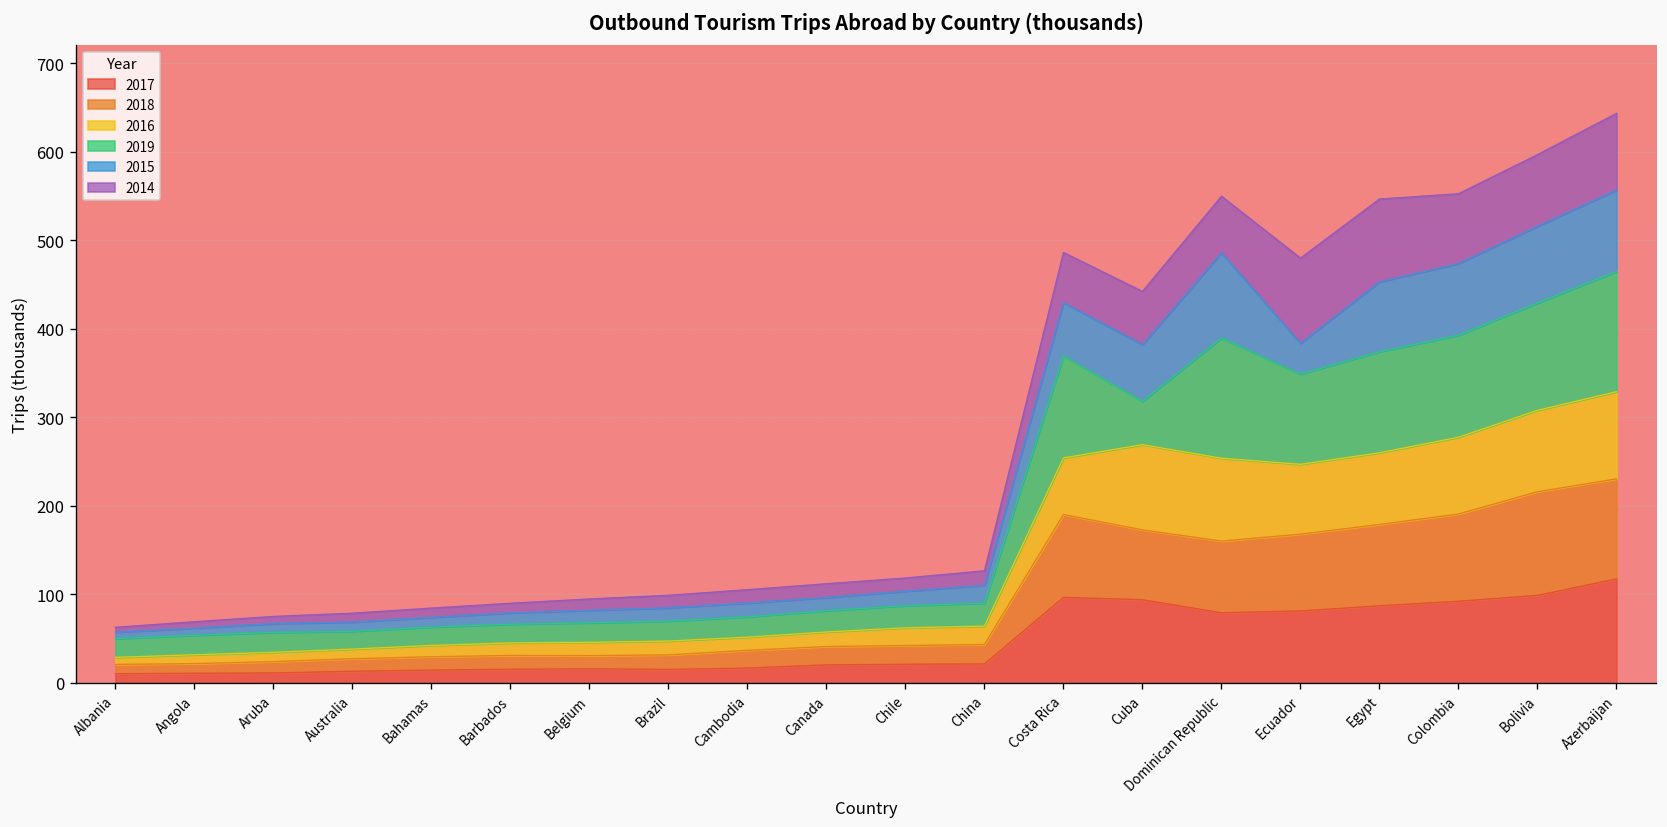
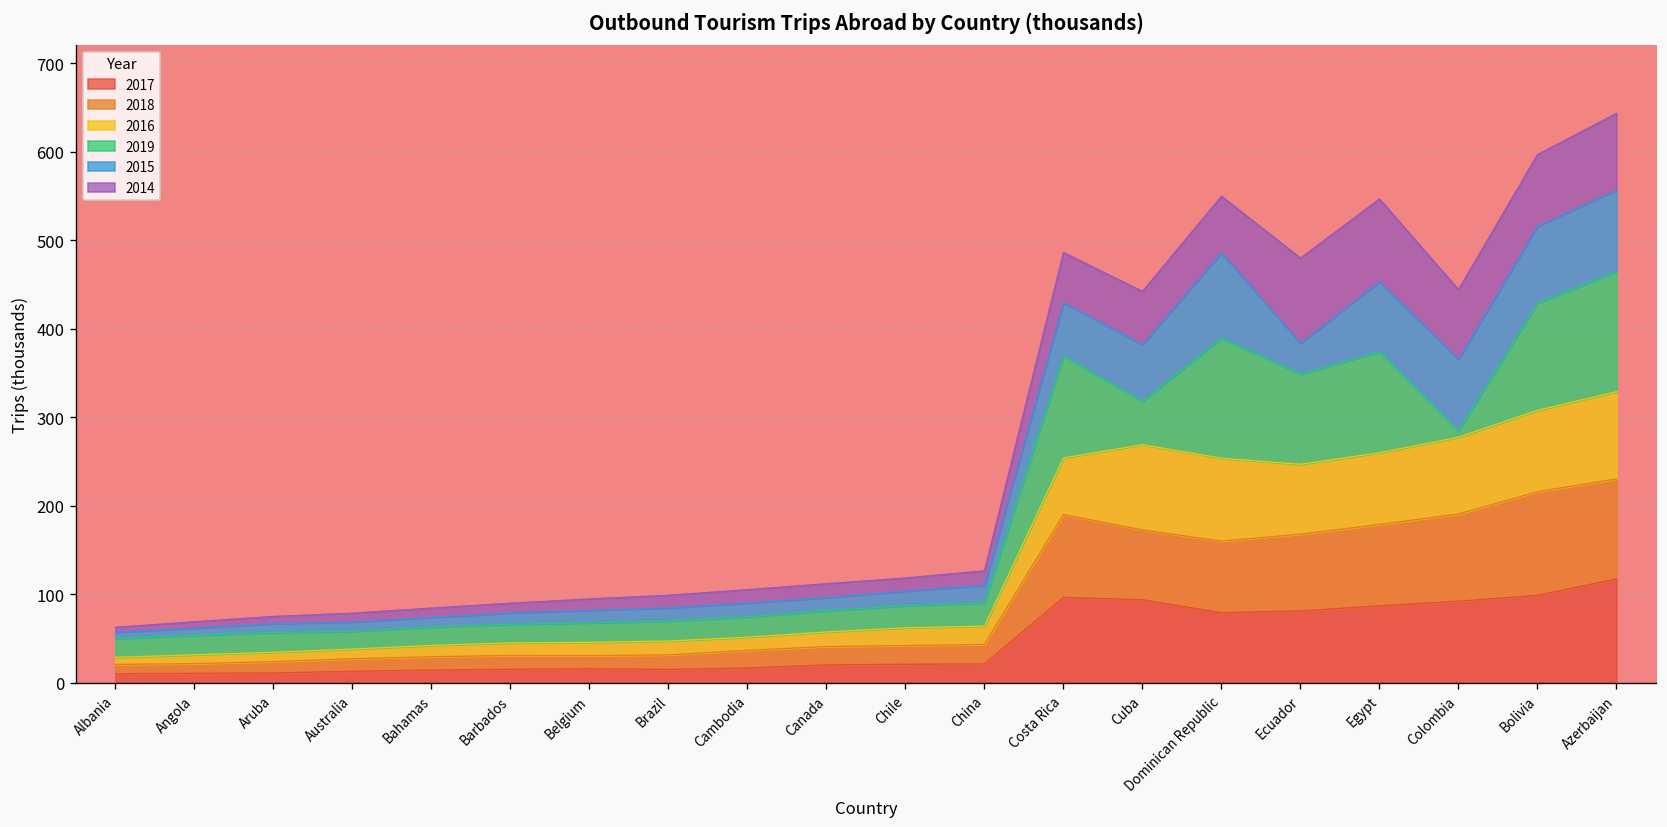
2019, Colombia: 120 -> 10
